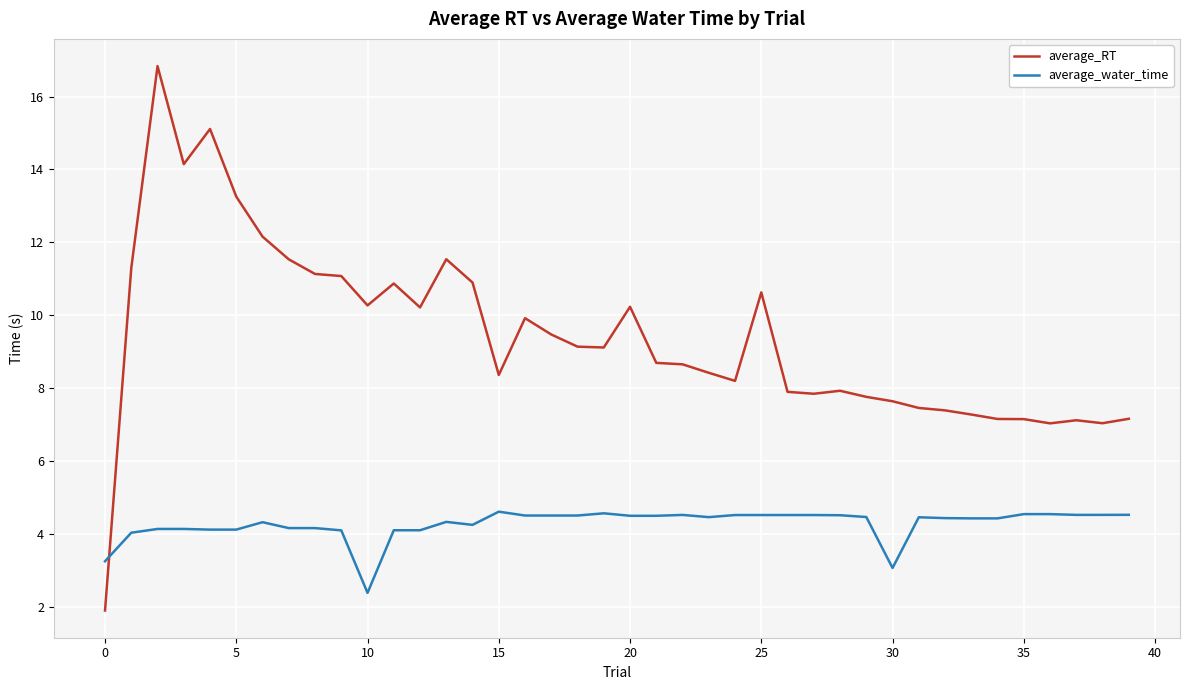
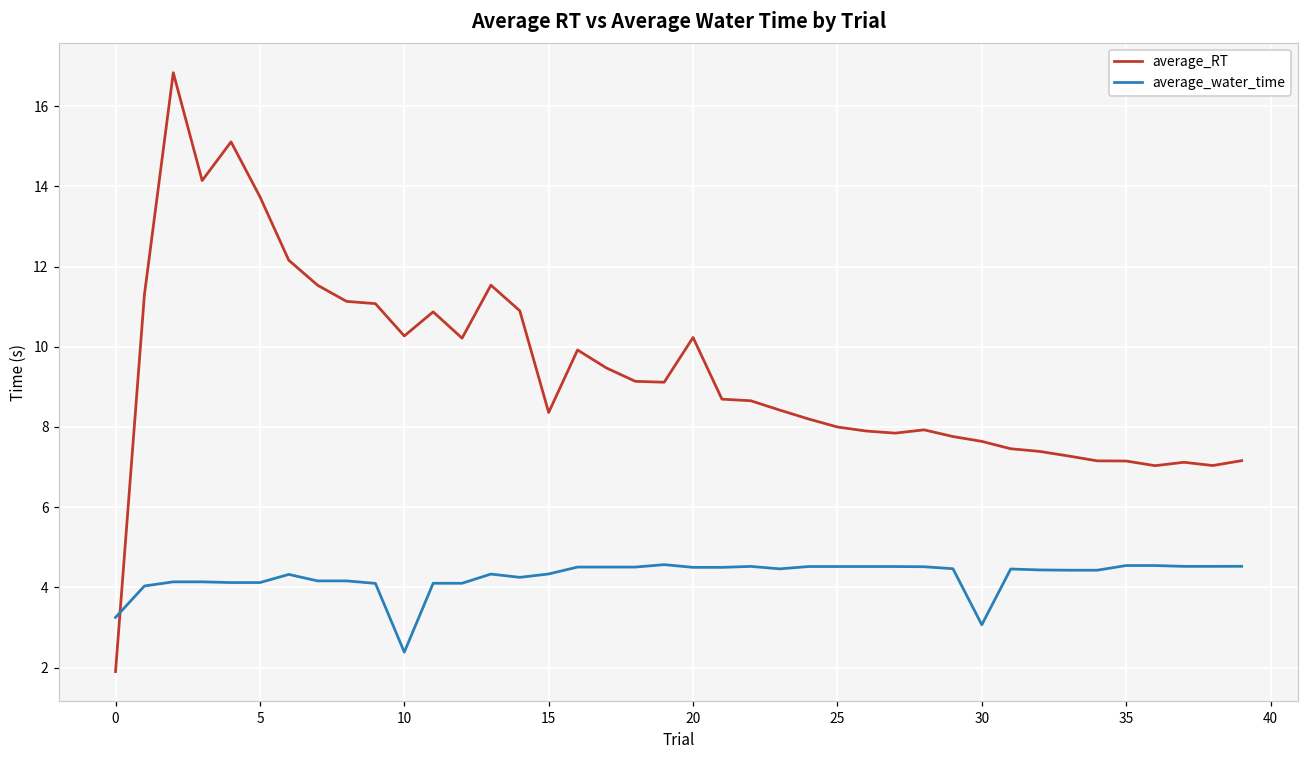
average_RT, 5: 13.3 -> 13.7
average_water_time, 15: 4.6 -> 4.3
average_RT, 25: 10.6 -> 8.0
